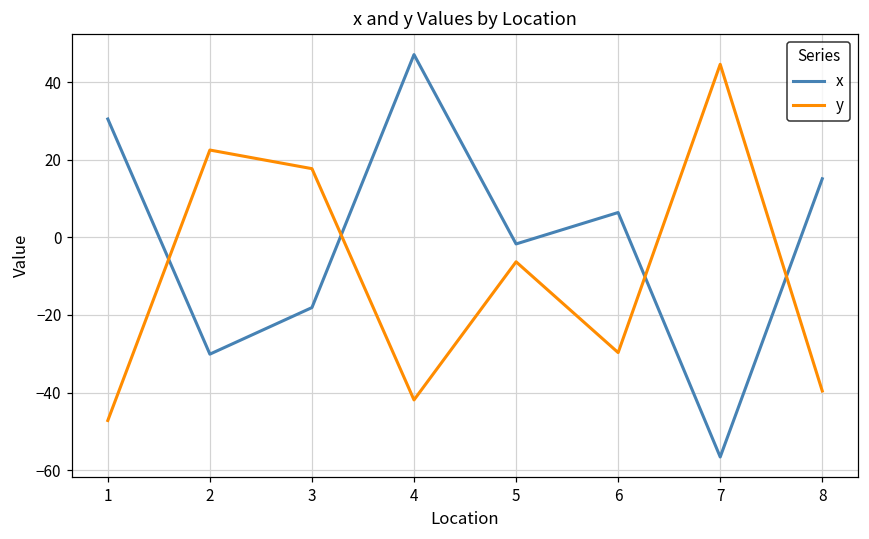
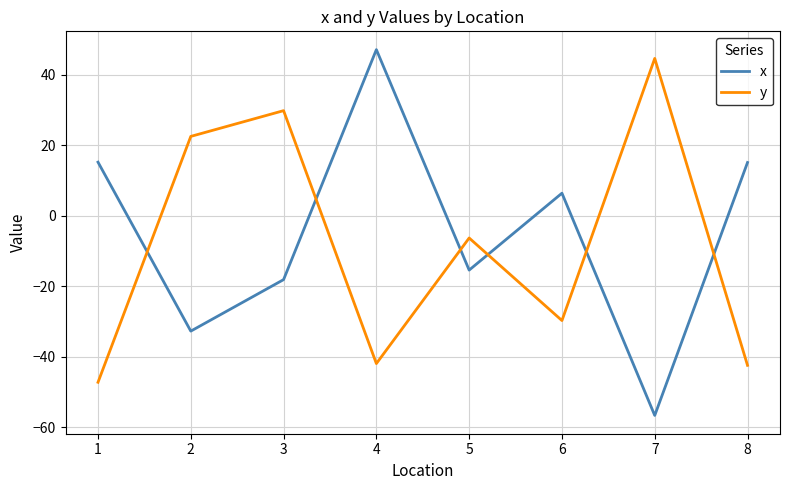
x, 1: 31 -> 15
x, 2: -30 -> -33
y, 3: 18 -> 30
x, 5: -2 -> -15
y, 8: -40 -> -42
